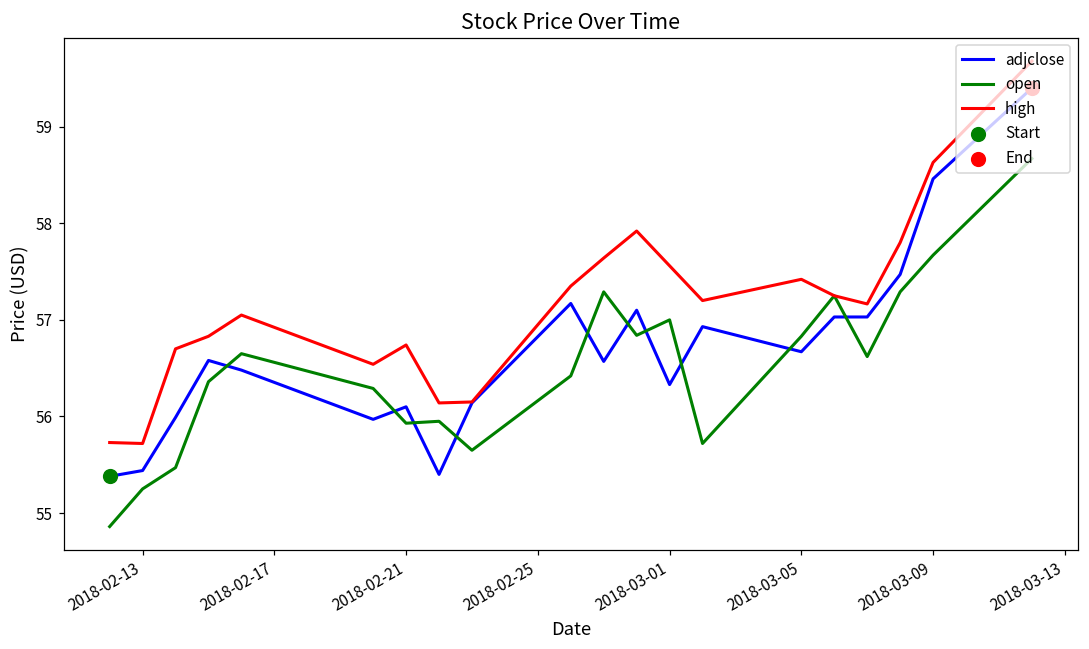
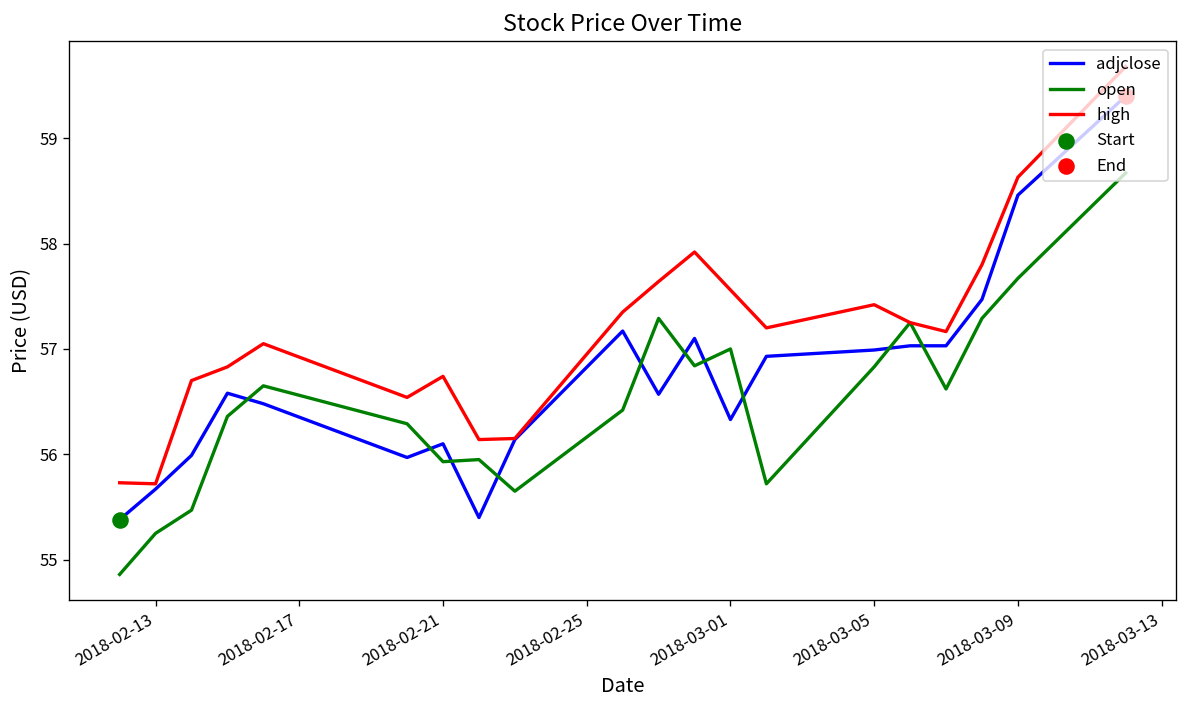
adjclose, 2018-02-13: 55.4 -> 55.7
adjclose, 2018-03-05: 56.7 -> 57.0
